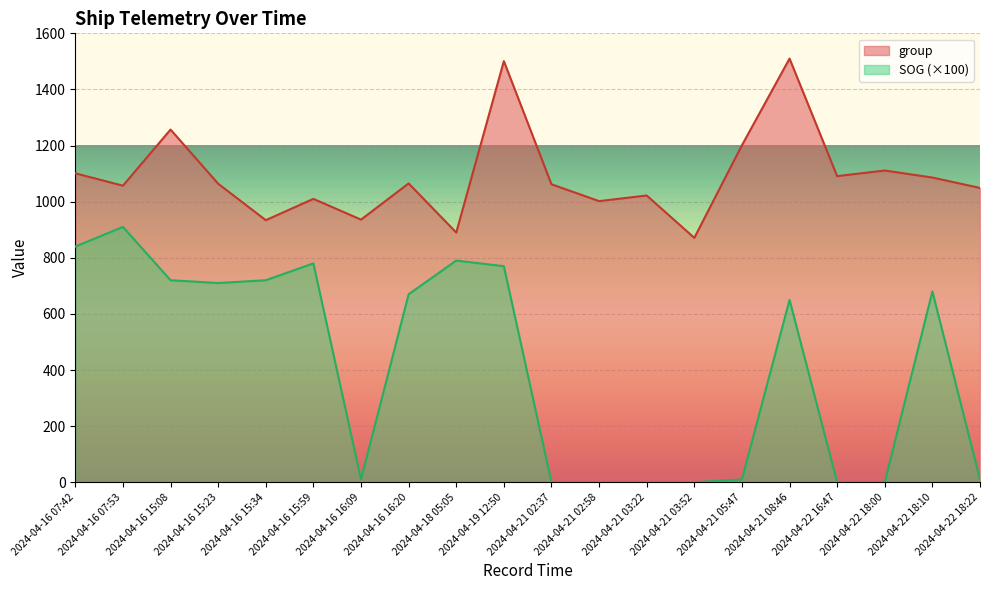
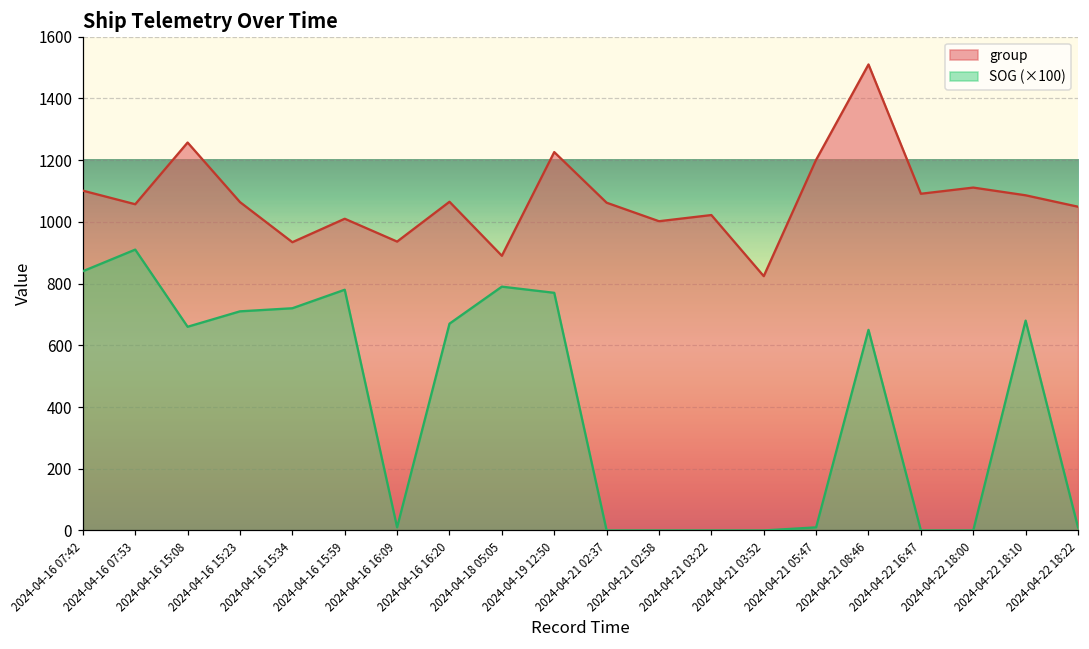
SOG (×100), 2024-04-16 15:08: 720 -> 660
group, 2024-04-19 12:50: 1500 -> 1230
group, 2024-04-21 03:52: 870 -> 820
